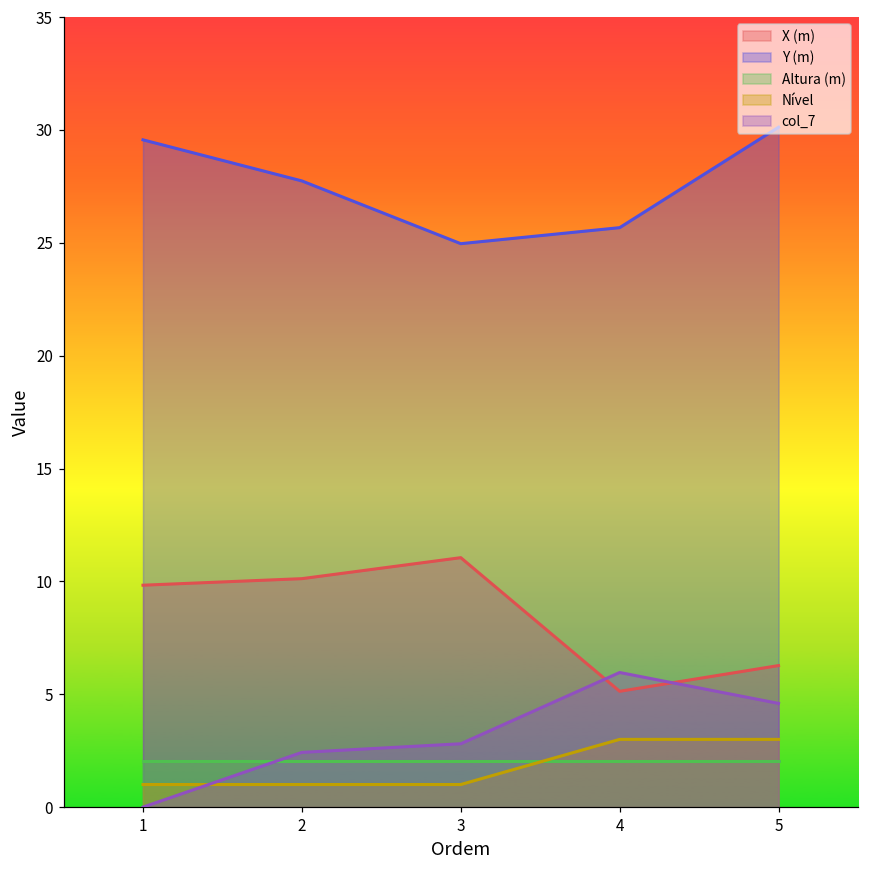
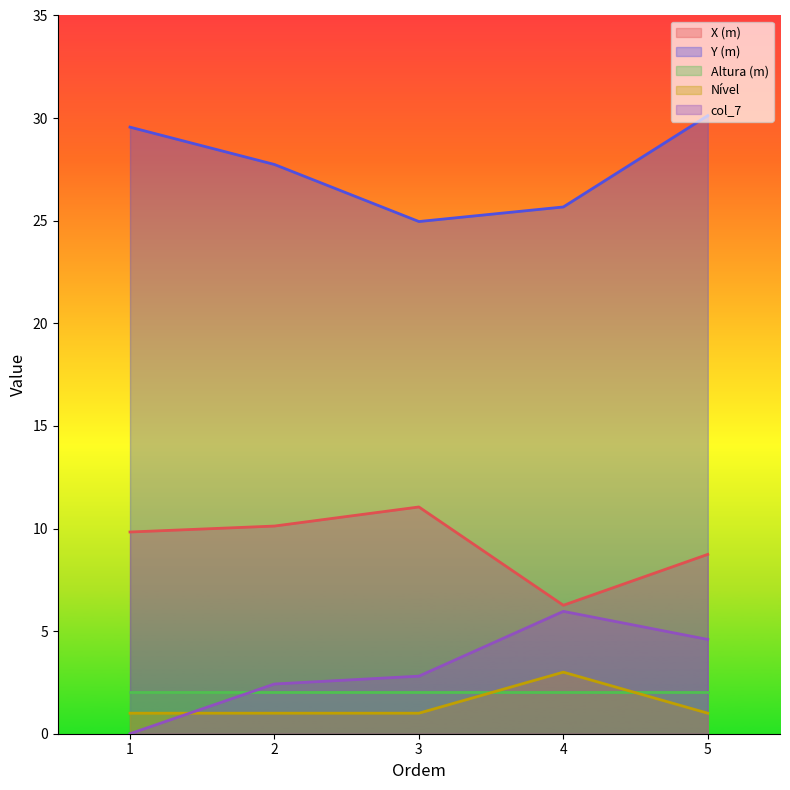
X (m), 4: 5.1 -> 6.3
X (m), 5: 6.3 -> 8.7
Nível, 5: 3 -> 1
